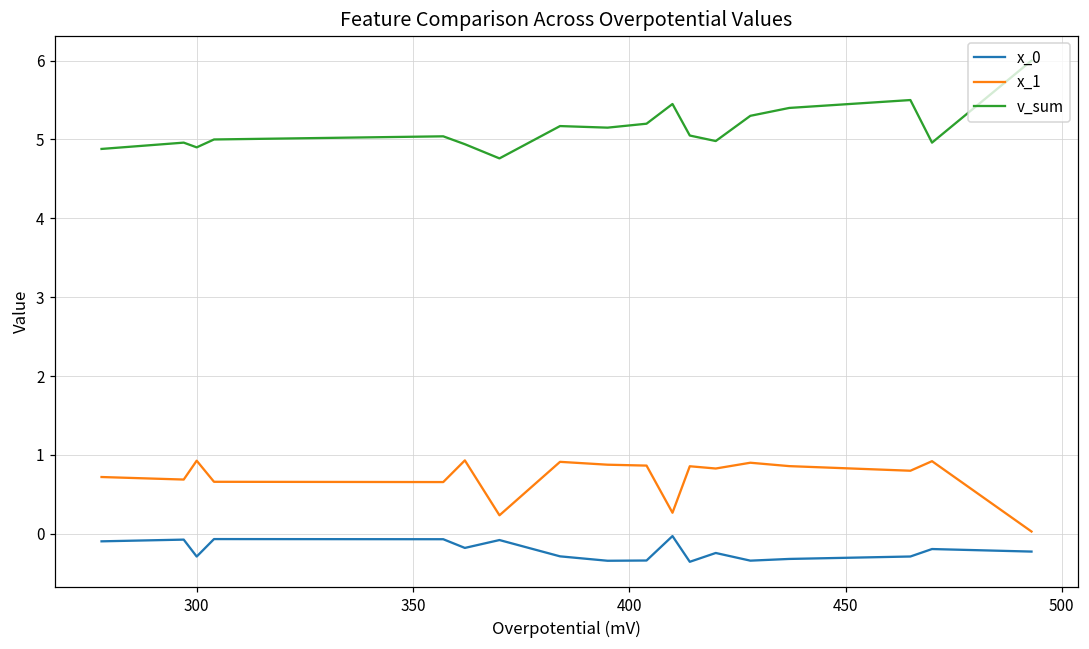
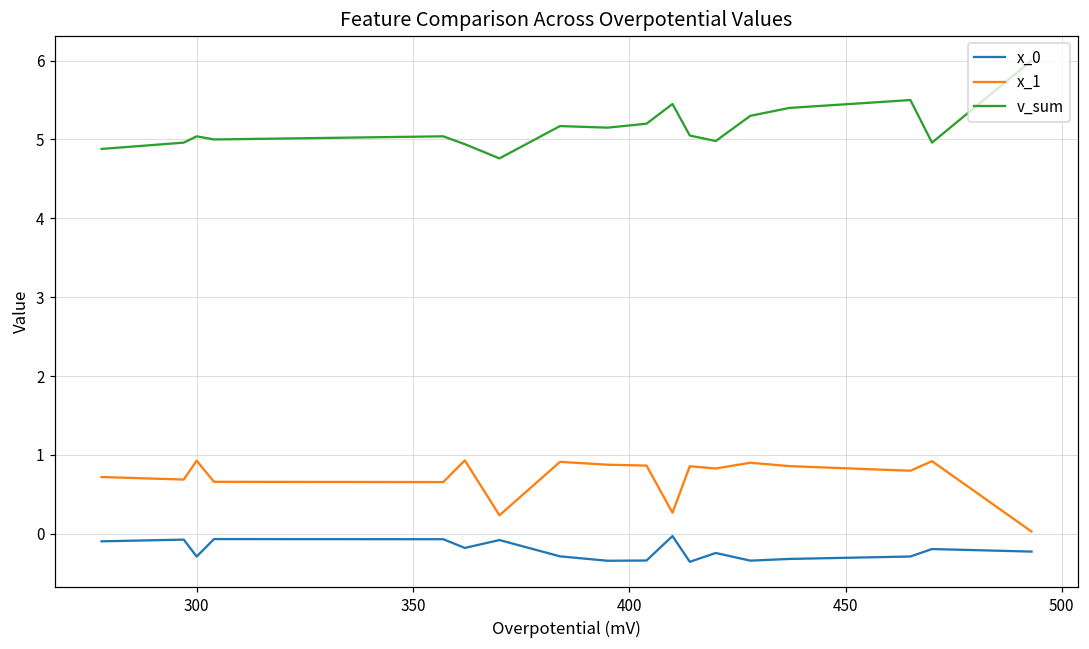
v_sum, 300: 4.9 -> 5.0
